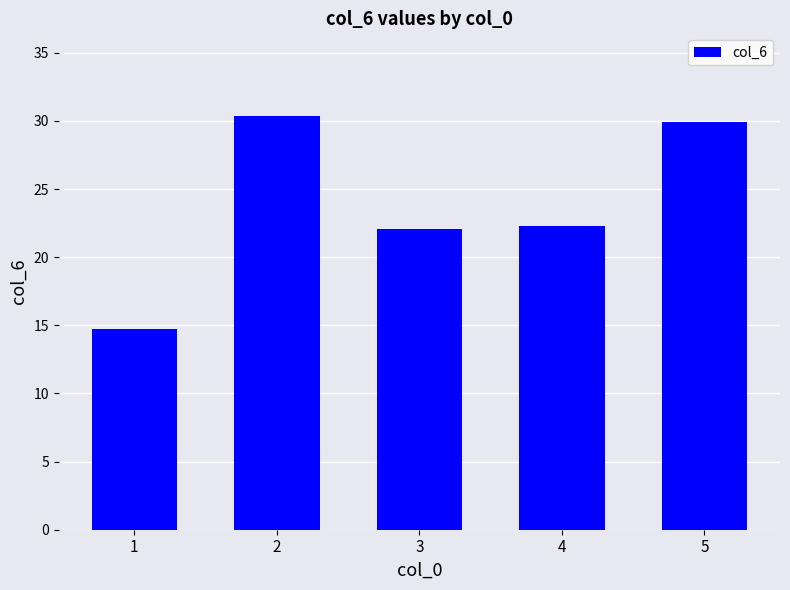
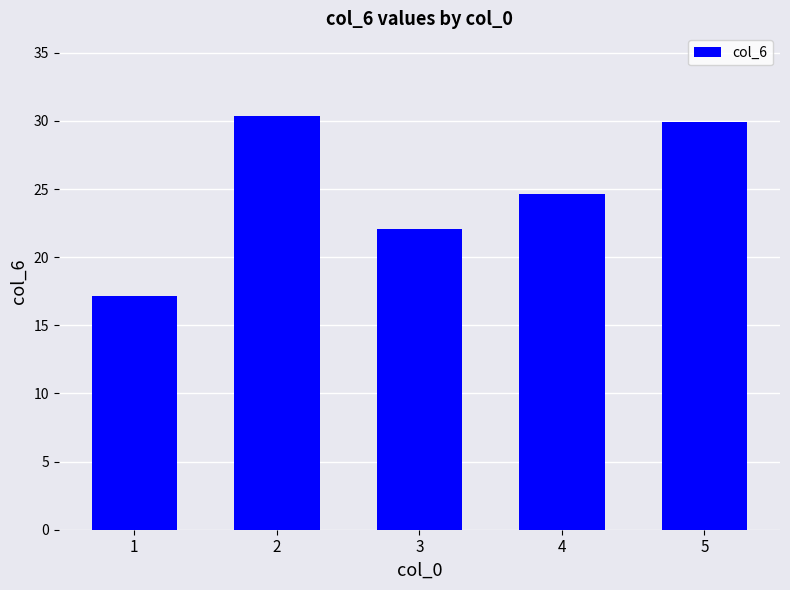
1: 14.8 -> 17.1
4: 22.3 -> 24.7
